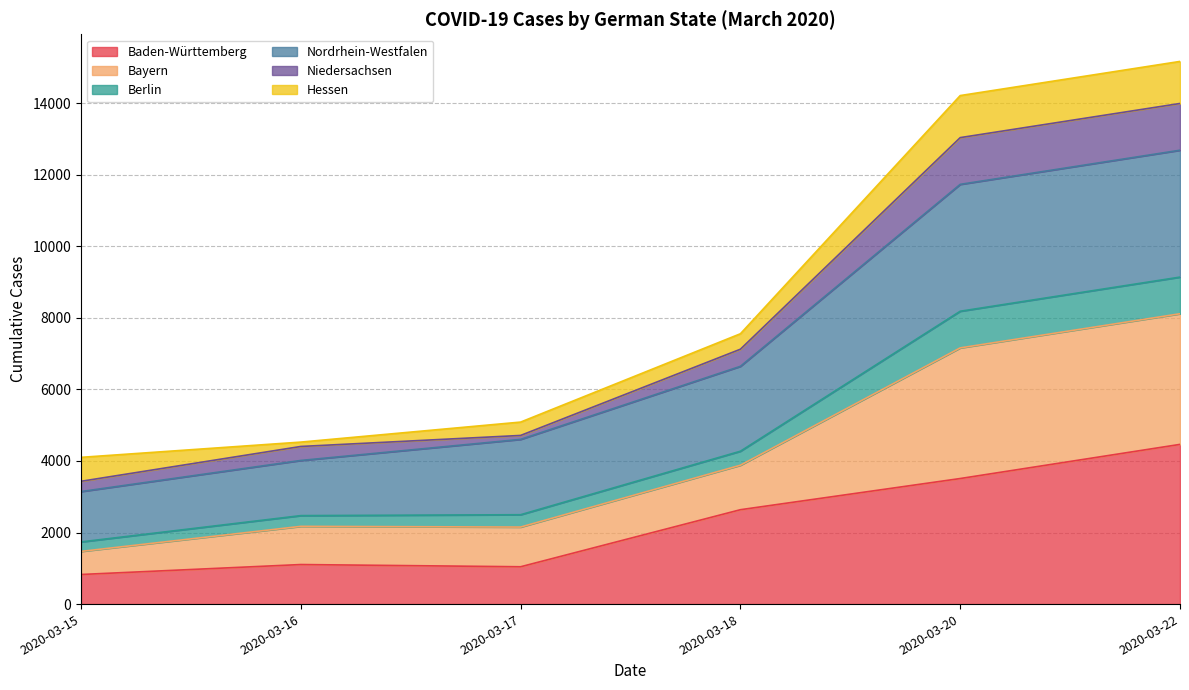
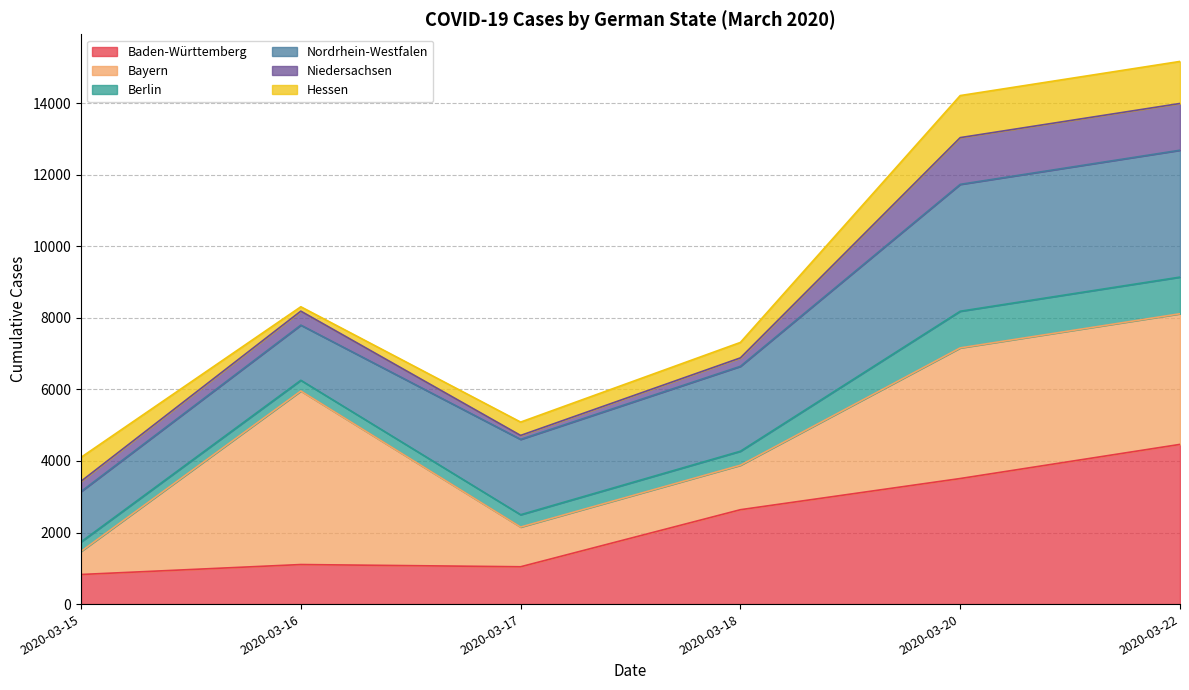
Bayern, 2020-03-16: 1100 -> 4800
Niedersachsen, 2020-03-18: 500 -> 200
